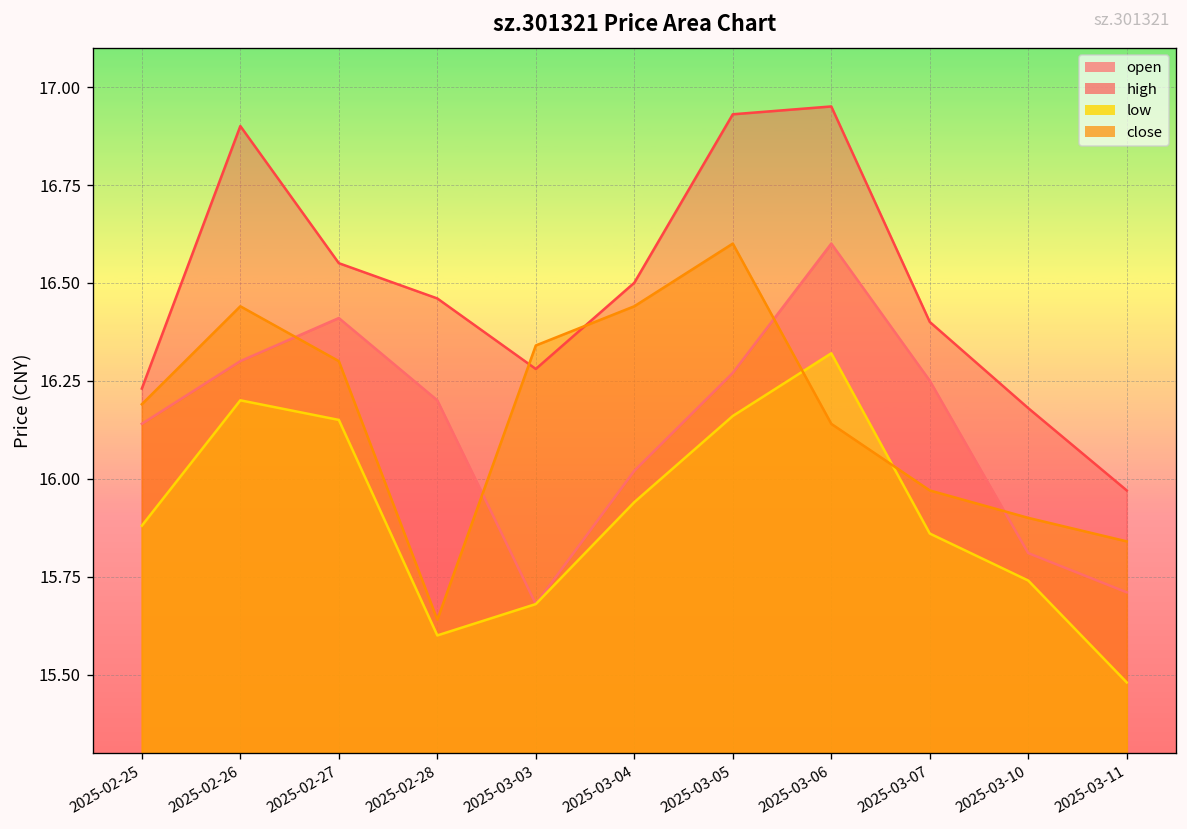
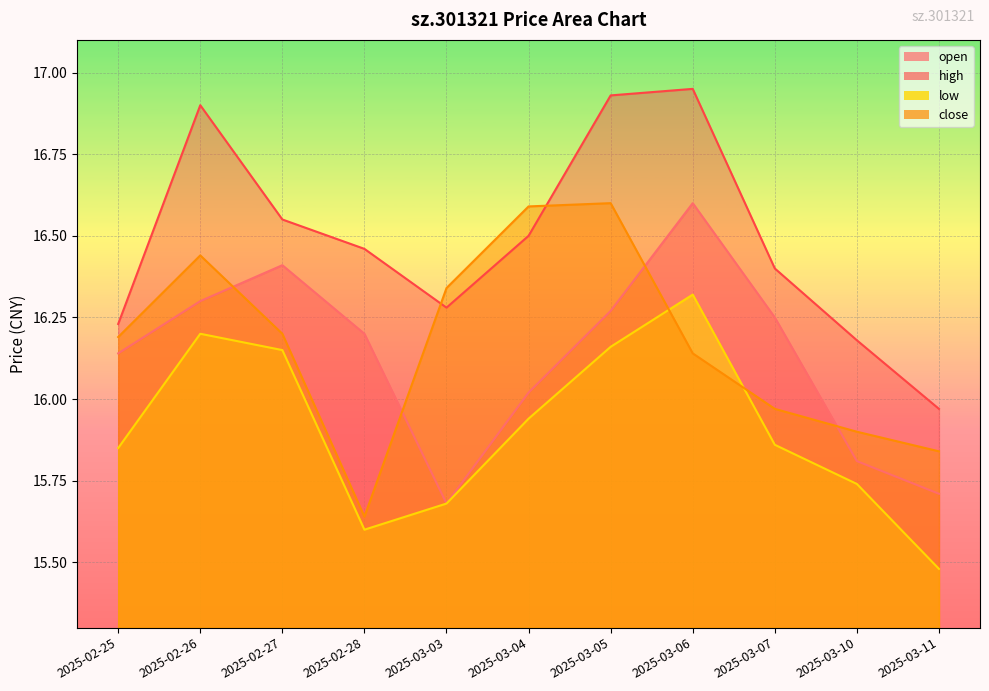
low, 2025-02-25: 15.88 -> 15.85
close, 2025-02-27: 16.3 -> 16.2
close, 2025-03-04: 16.44 -> 16.59
